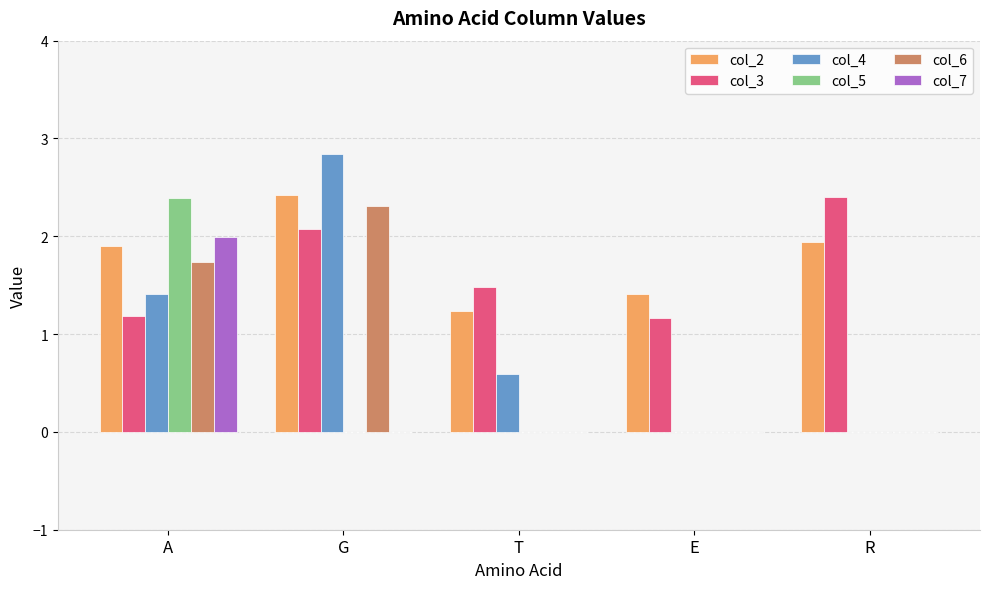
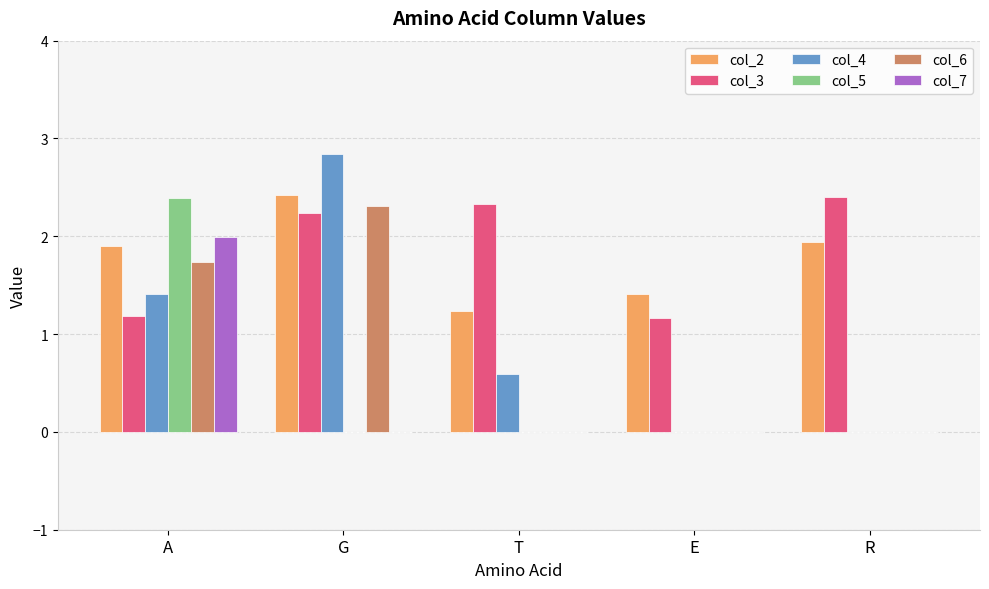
col_3, G: 2.1 -> 2.2
col_3, T: 1.5 -> 2.3
